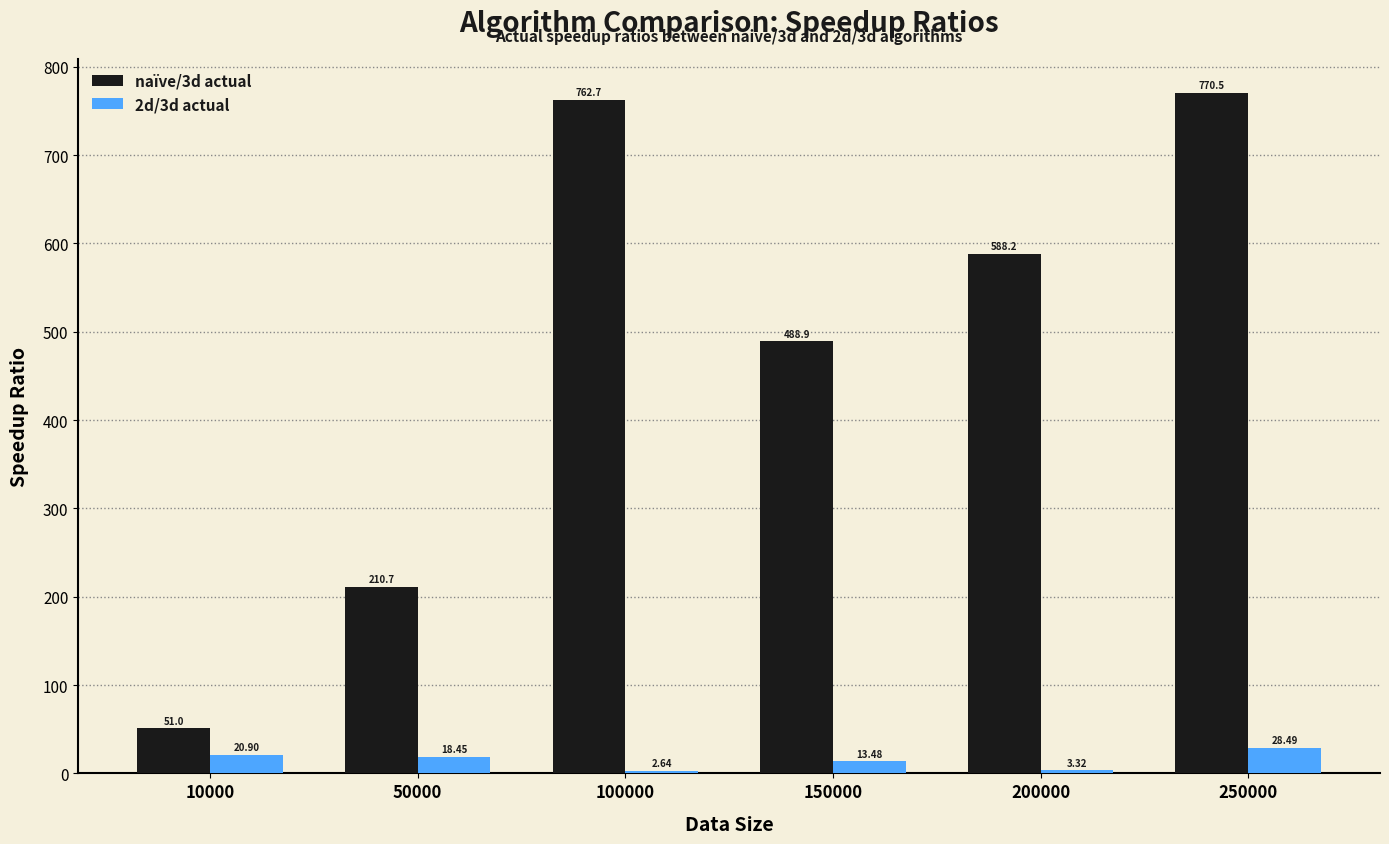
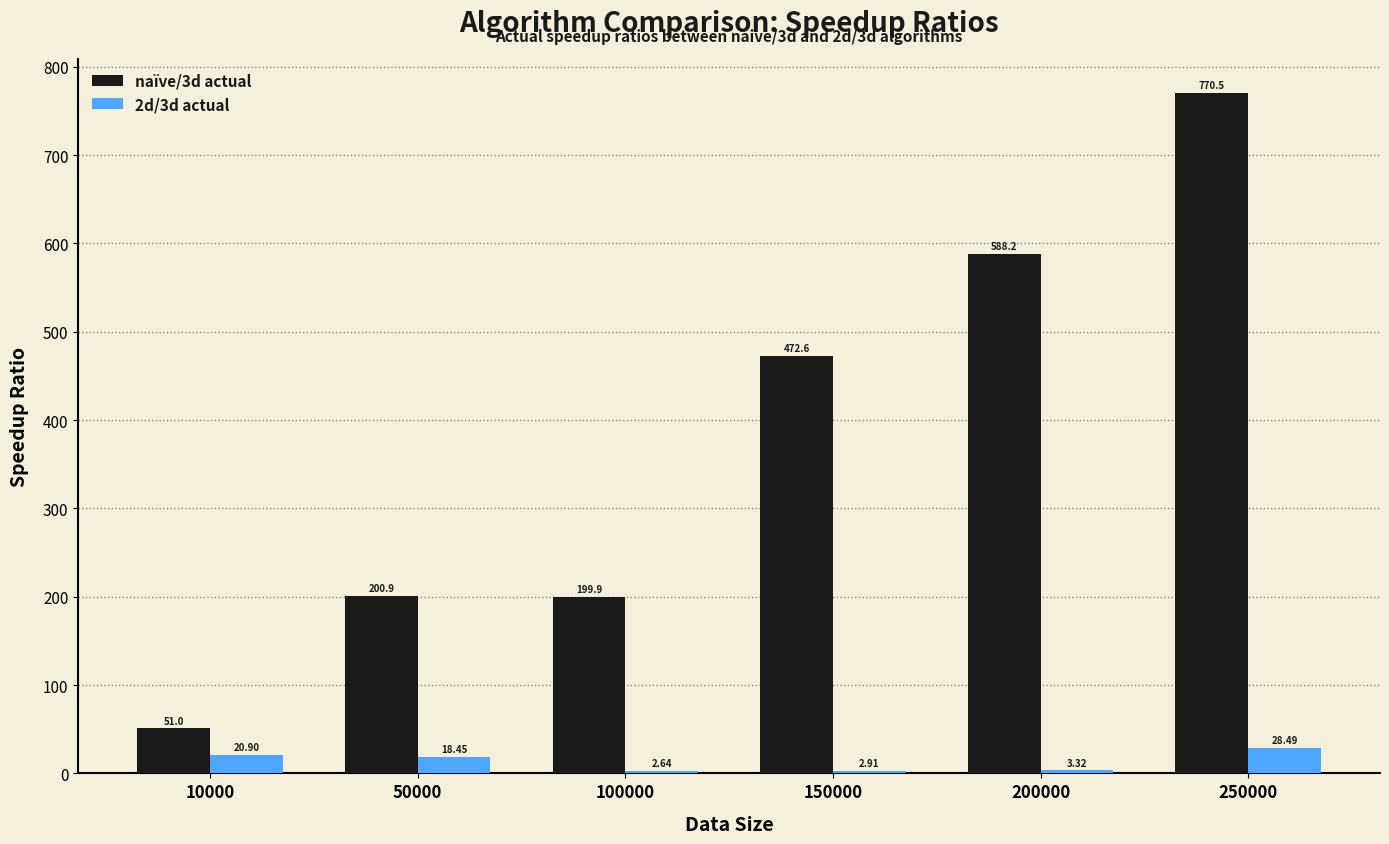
naïve/3d actual, 50000: 210.7 -> 200.9
naïve/3d actual, 100000: 762.7 -> 199.9
naïve/3d actual, 150000: 488.9 -> 472.6
2d/3d actual, 150000: 13.48 -> 2.91
